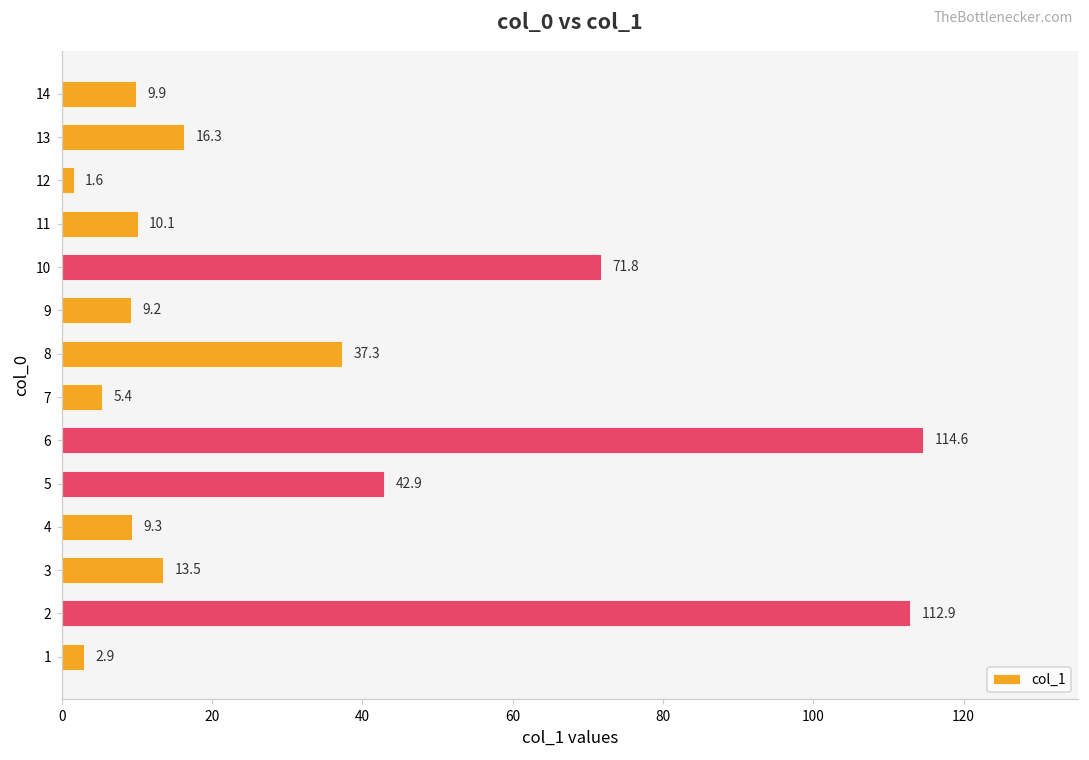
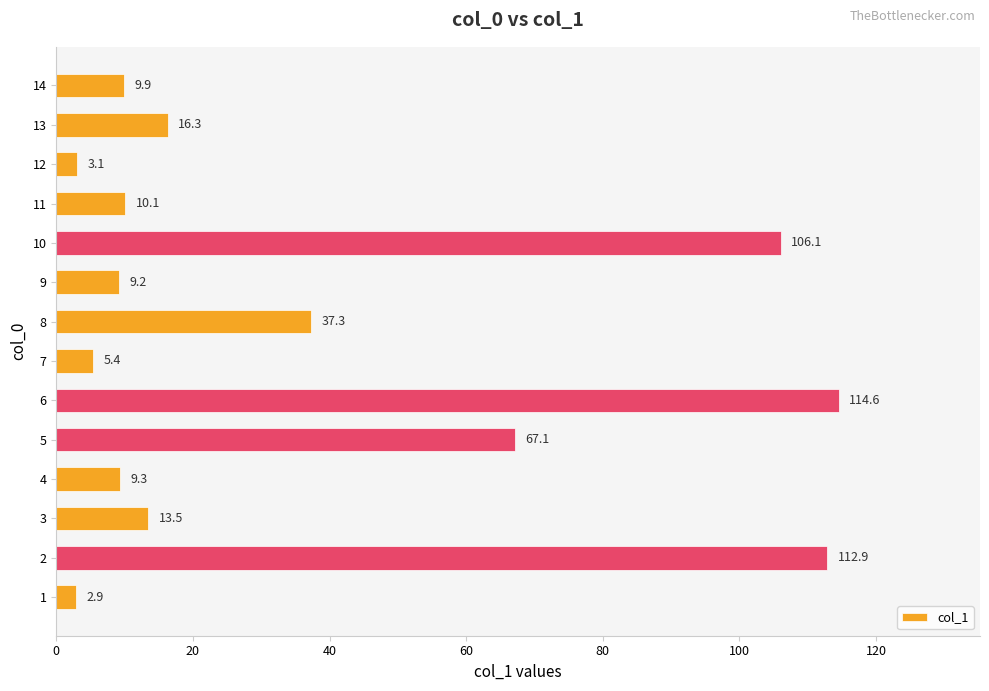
12: 1.6 -> 3.1
10: 71.8 -> 106.1
5: 42.9 -> 67.1
